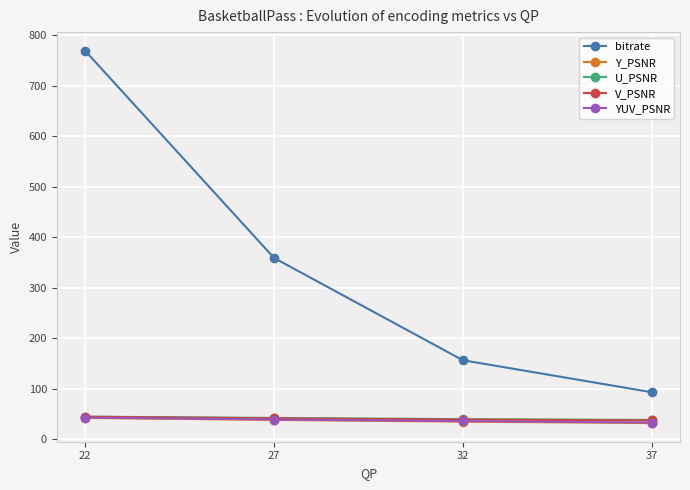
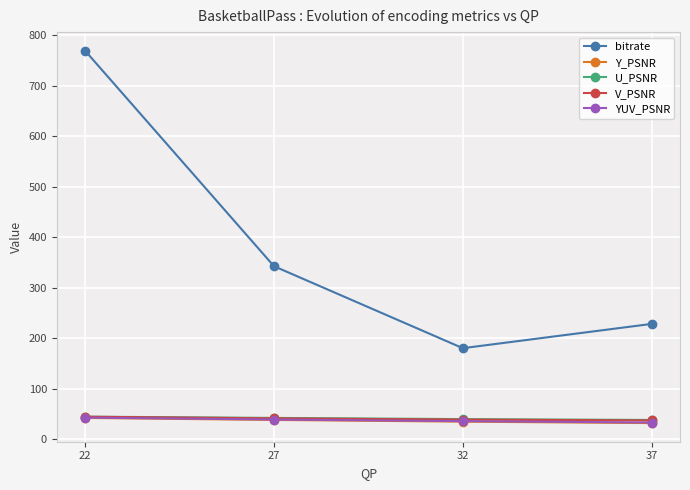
bitrate, 27: 360 -> 340
bitrate, 32: 160 -> 180
bitrate, 37: 90 -> 230
